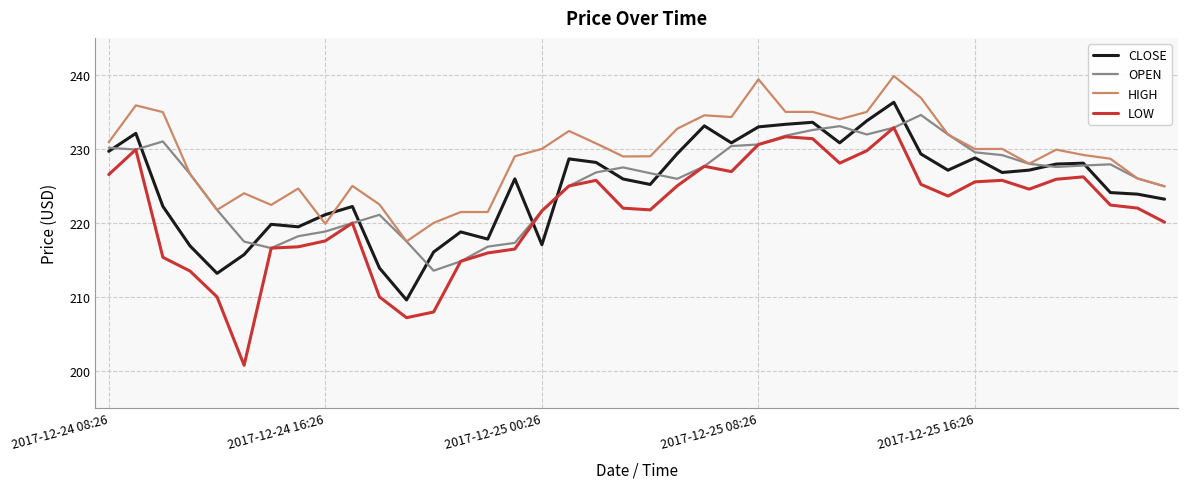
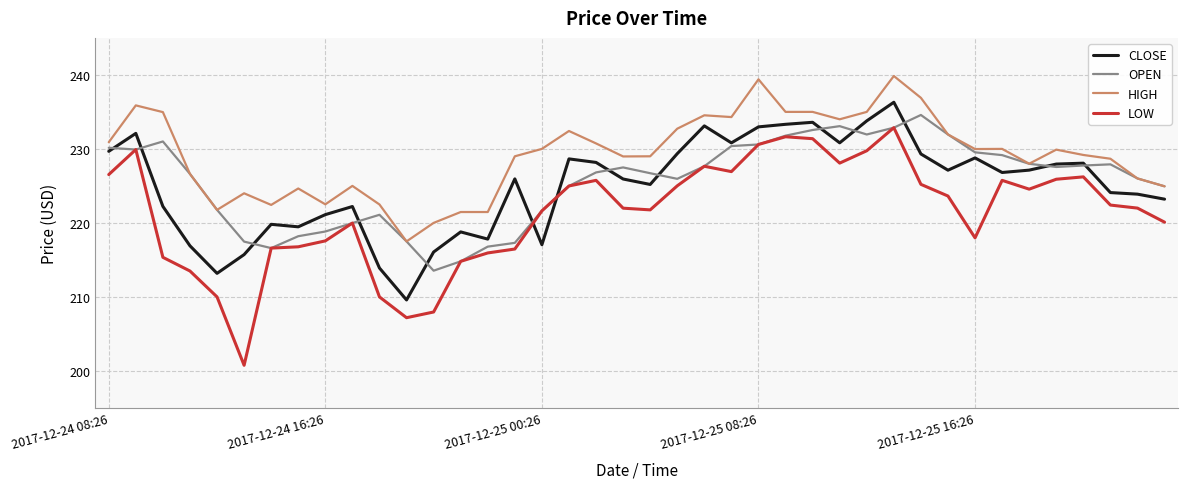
HIGH, 2017-12-24 16:26: 220 -> 223
LOW, 2017-12-25 16:26: 226 -> 218
